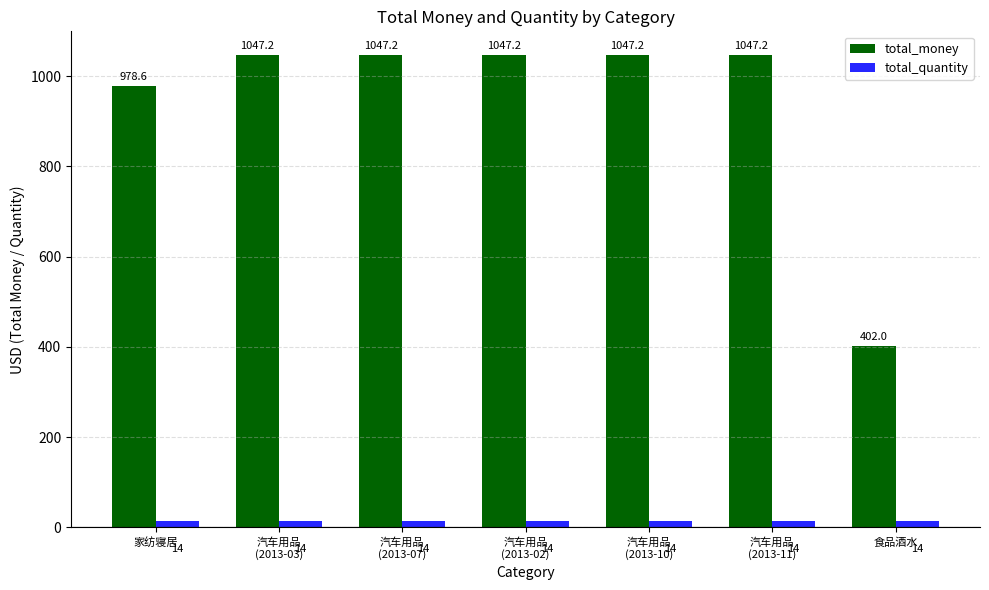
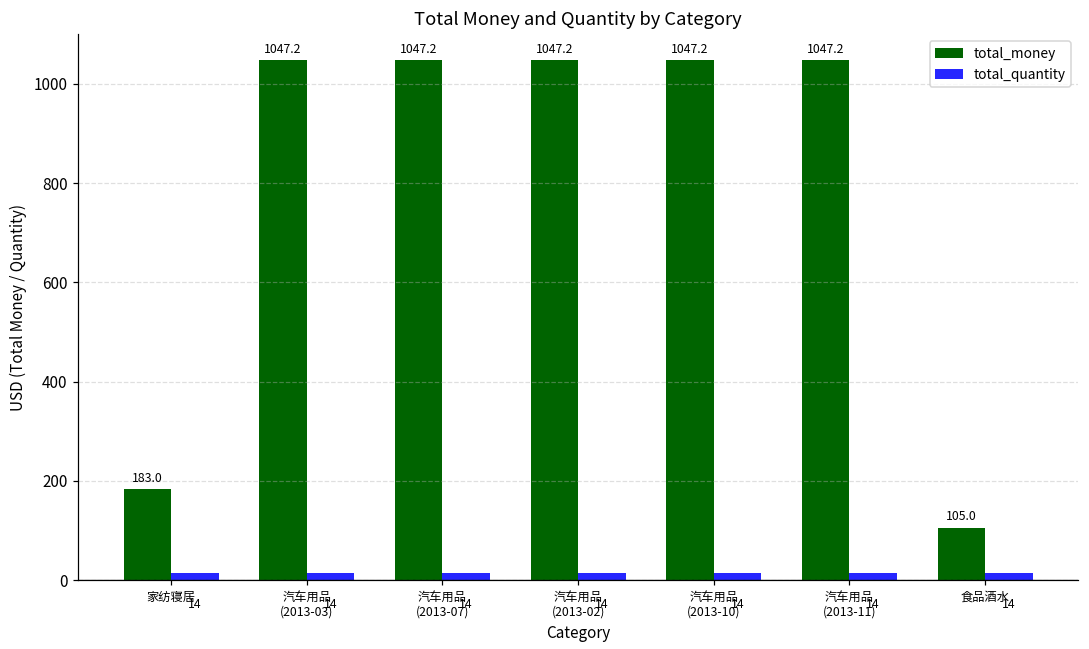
total_money, 家纺寝居: 978.6 -> 183.0
total_money, 食品酒水: 402.0 -> 105.0
